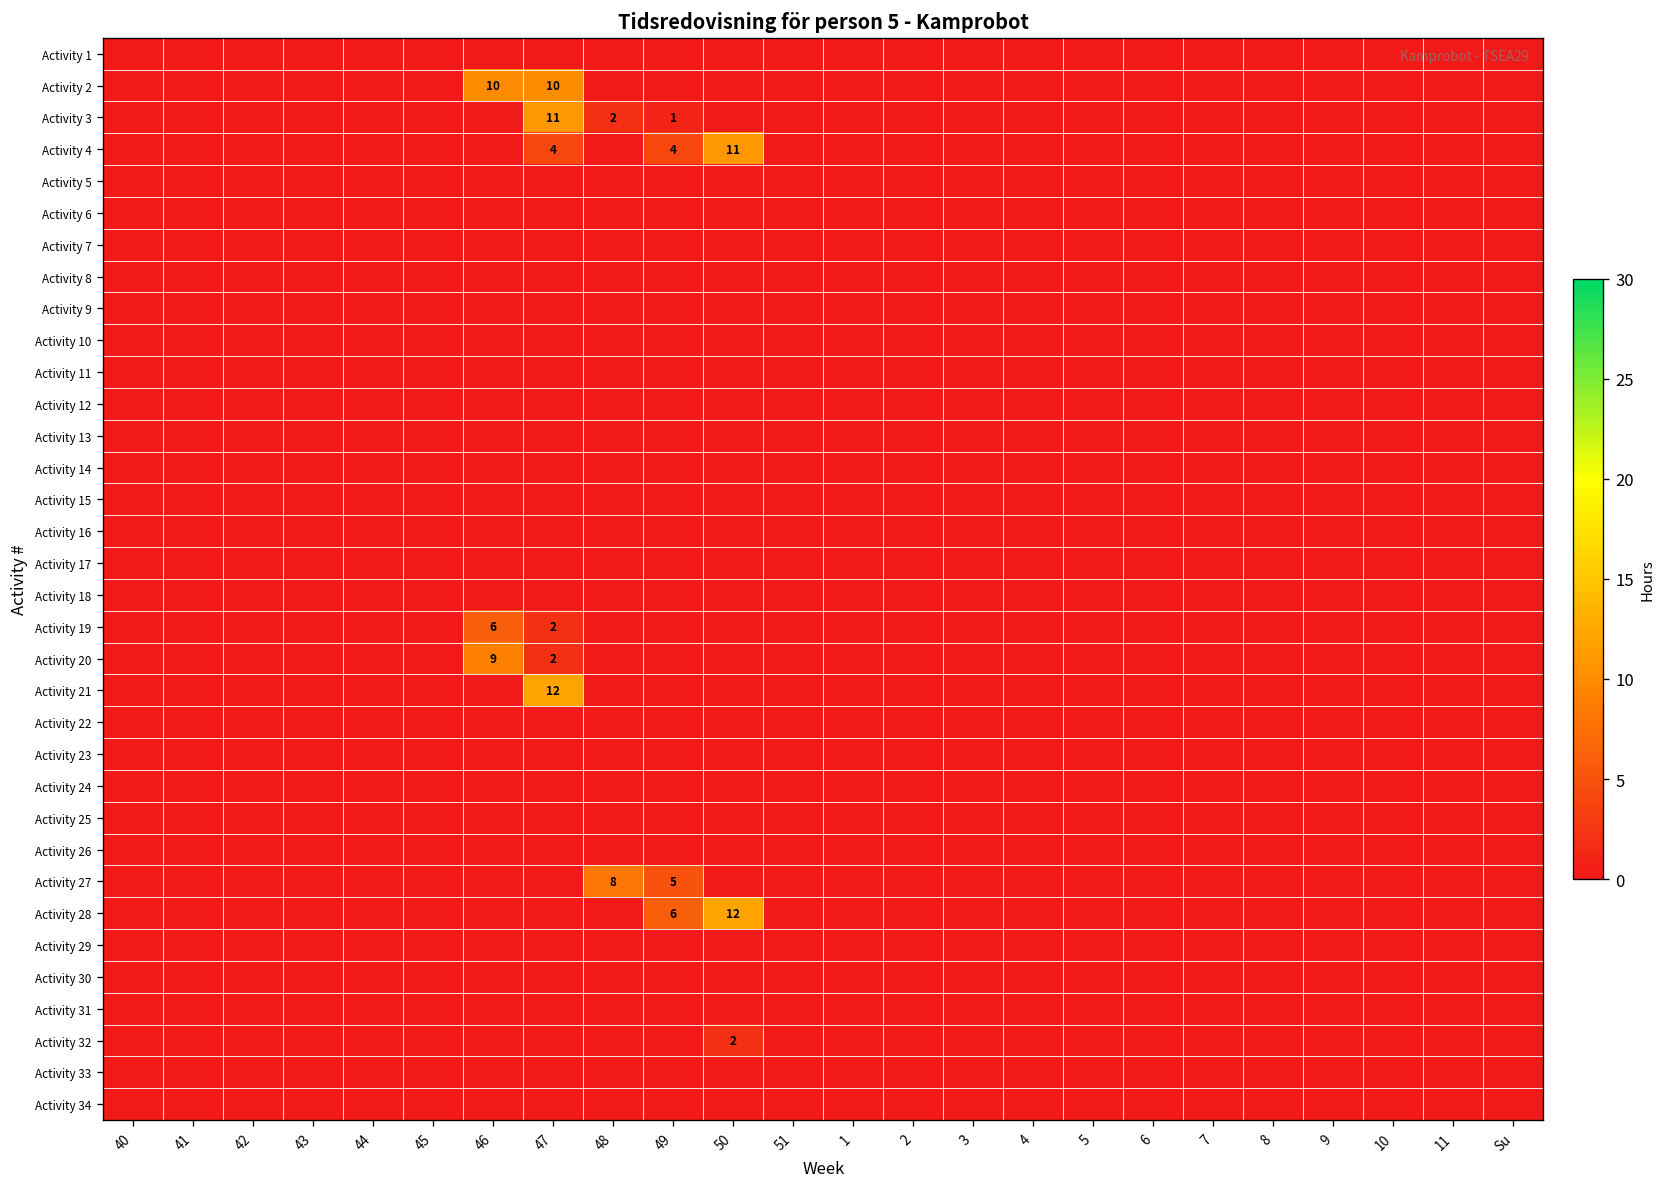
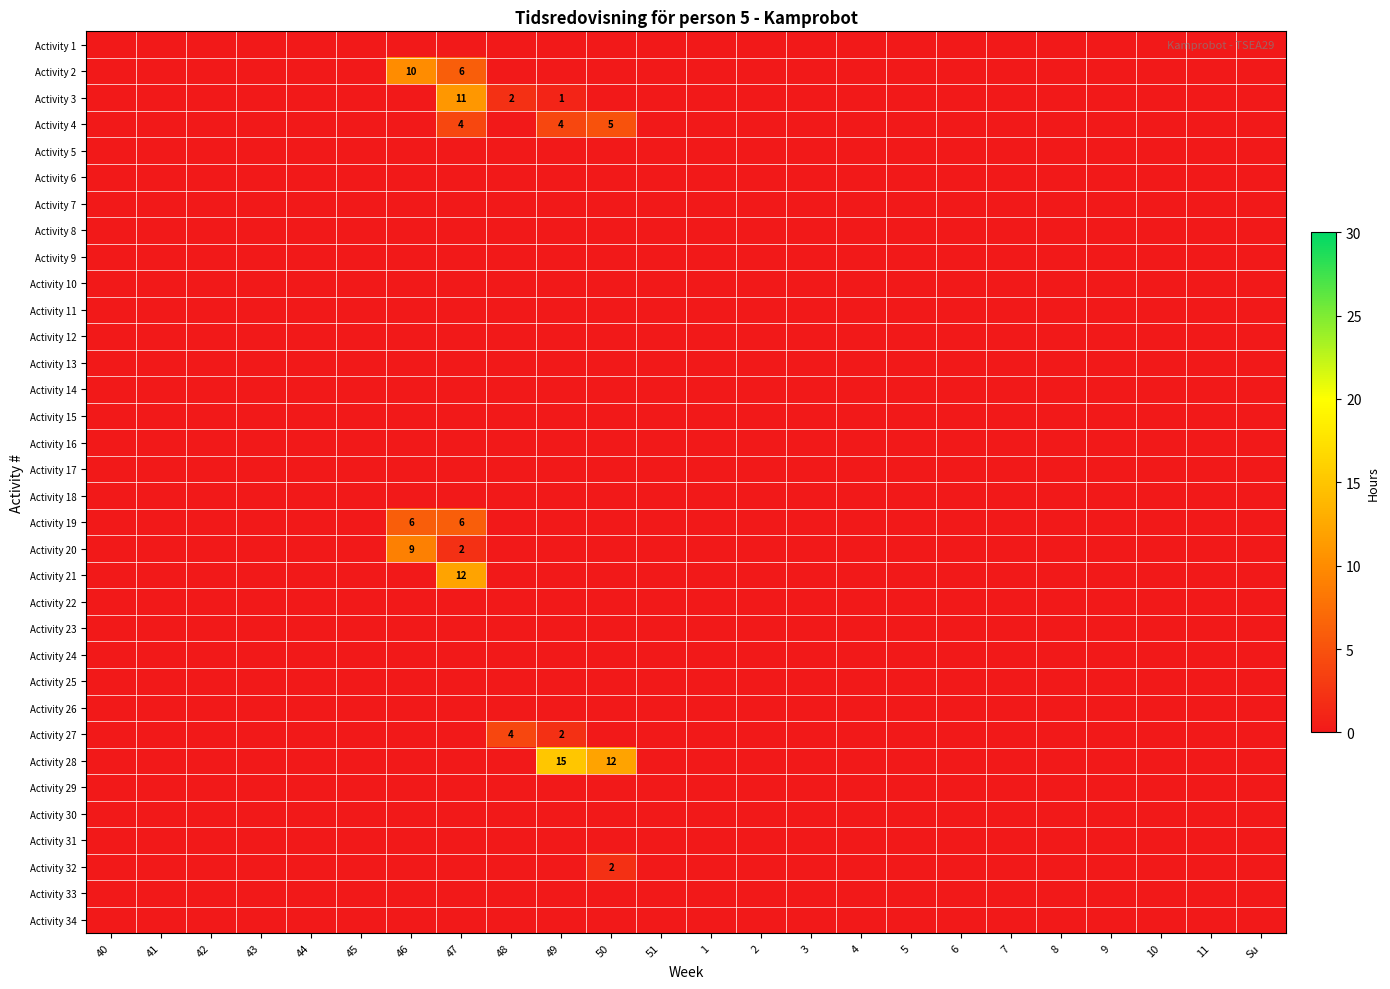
Activity 2, 47: 10 -> 6
Activity 4, 50: 11 -> 5
Activity 19, 47: 2 -> 6
Activity 27, 48: 8 -> 4
Activity 27, 49: 5 -> 2
Activity 28, 49: 6 -> 15
